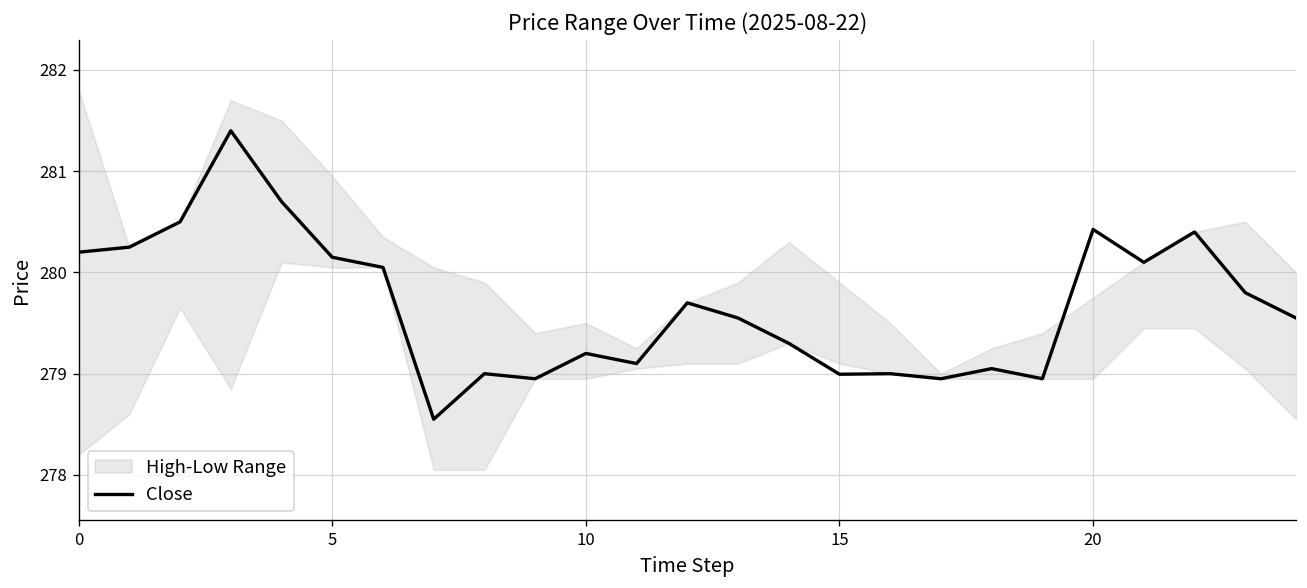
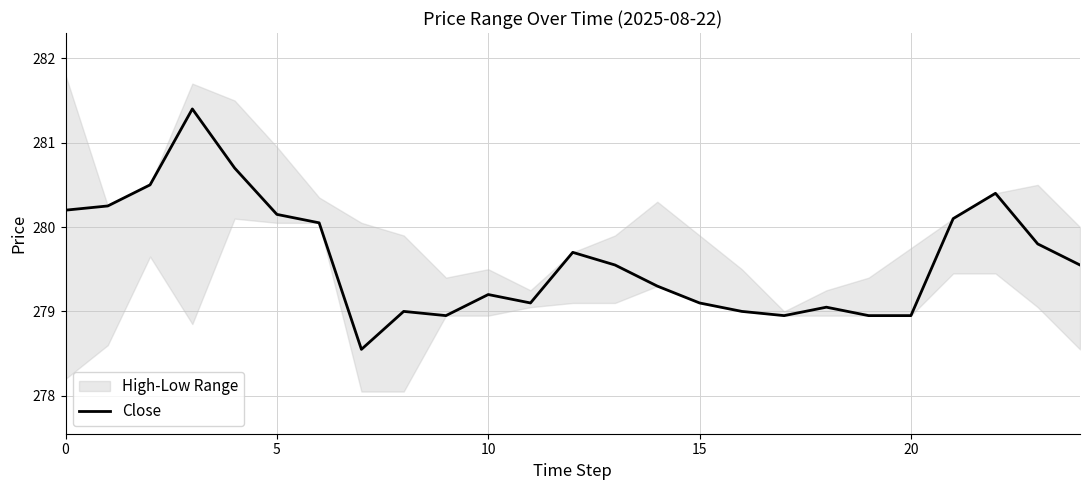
Close, 15: 279.0 -> 279.1
Close, 20: 280.4 -> 279.0
